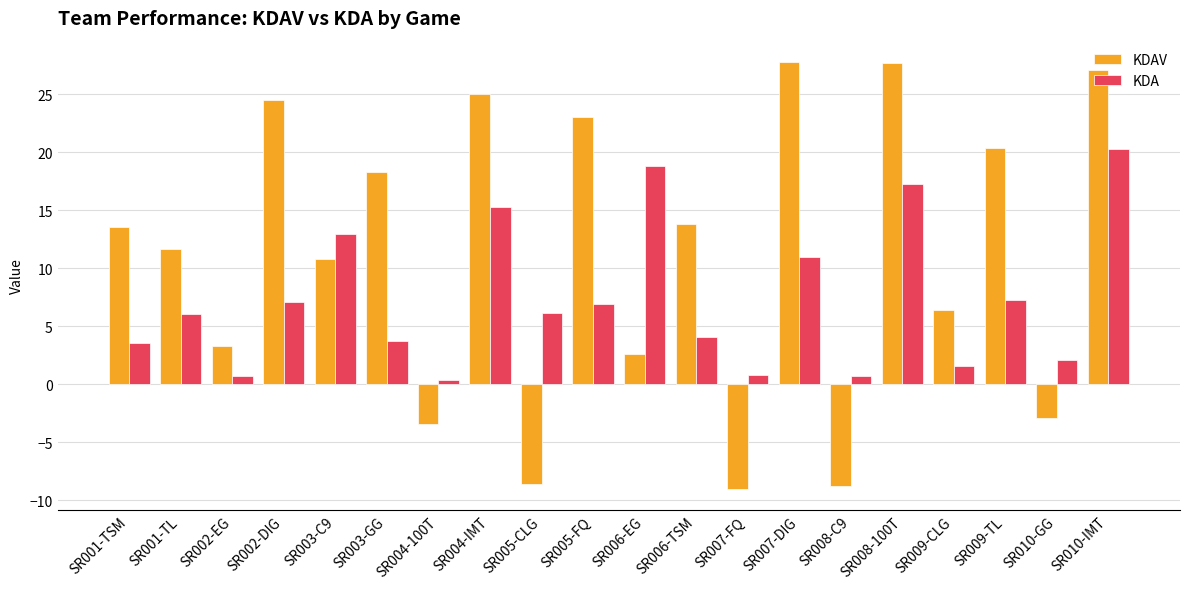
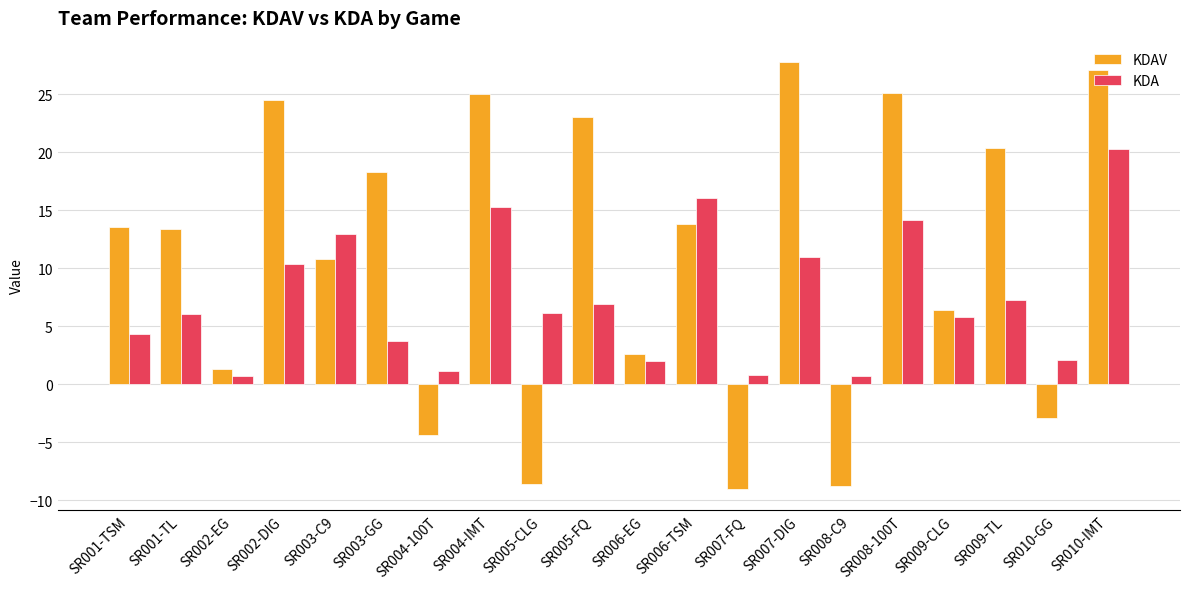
KDA, SR001-TSM: 3.6 -> 4.3
KDAV, SR001-TL: 11.7 -> 13.4
KDAV, SR002-EG: 3.3 -> 1.3
KDA, SR002-DIG: 7.1 -> 10.4
KDAV, SR004-100T: -3.4 -> -4.4
KDA, SR004-100T: 0.4 -> 1.2
KDA, SR006-EG: 18.8 -> 2.0
KDA, SR006-TSM: 4.1 -> 16.1
KDAV, SR008-100T: 27.7 -> 25.1
KDA, SR008-100T: 17.3 -> 14.2
KDA, SR009-CLG: 1.6 -> 5.8
